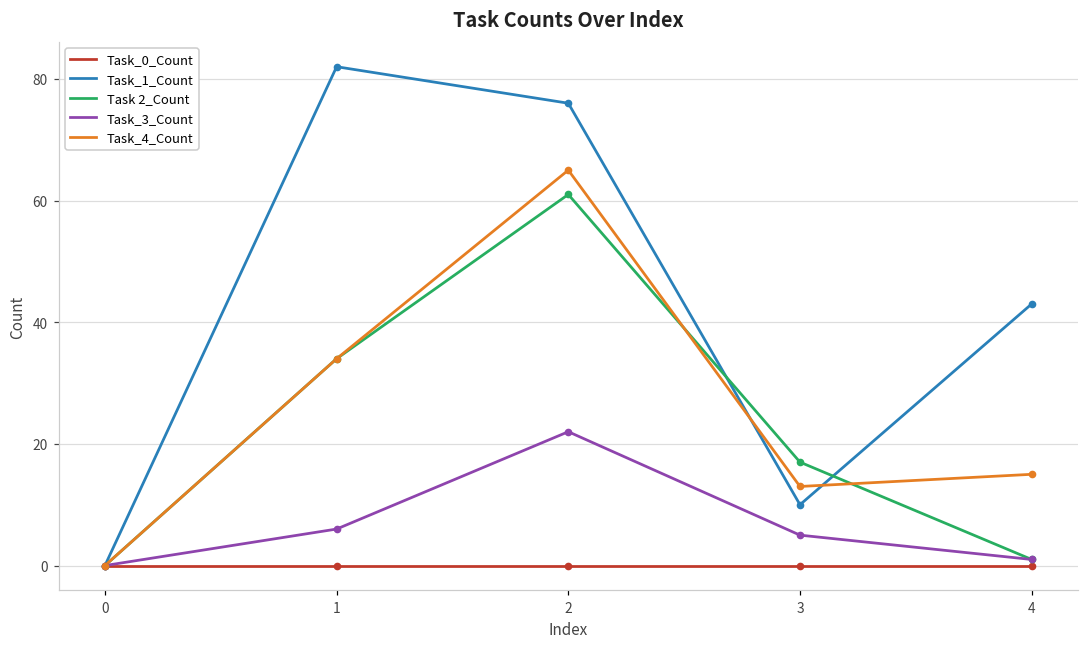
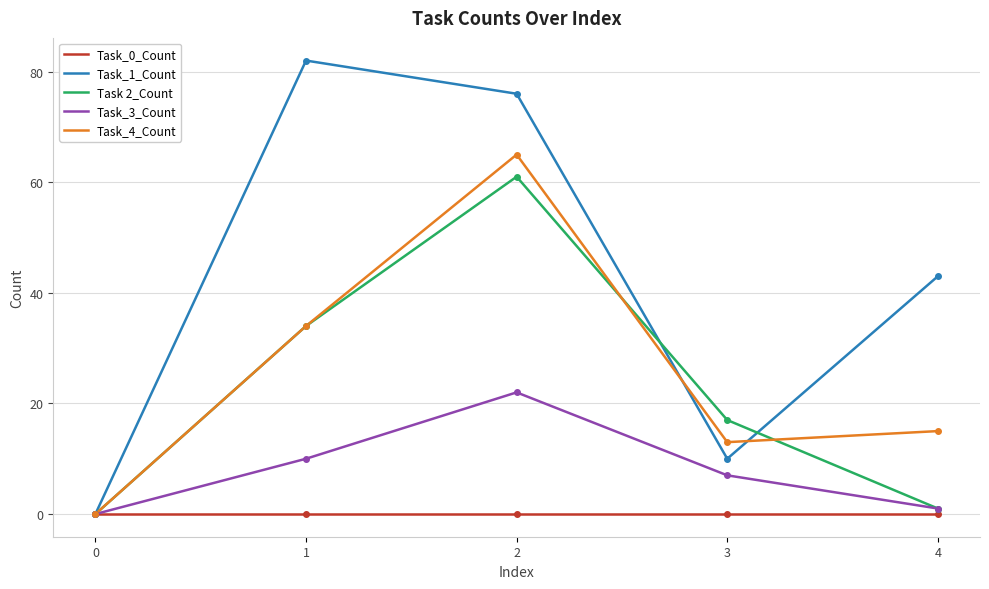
Task_3_Count, 1: 6 -> 10
Task_3_Count, 3: 5 -> 7
